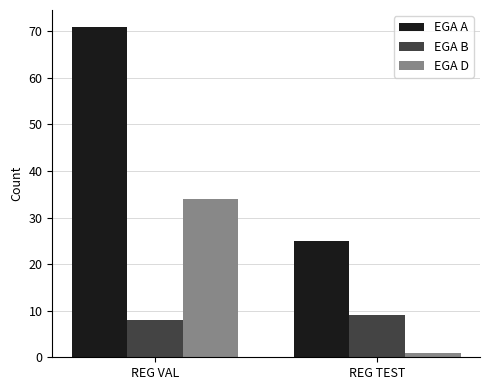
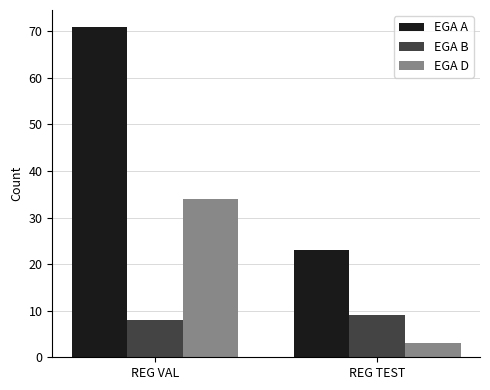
EGA A, REG TEST: 25 -> 23
EGA D, REG TEST: 1 -> 3
